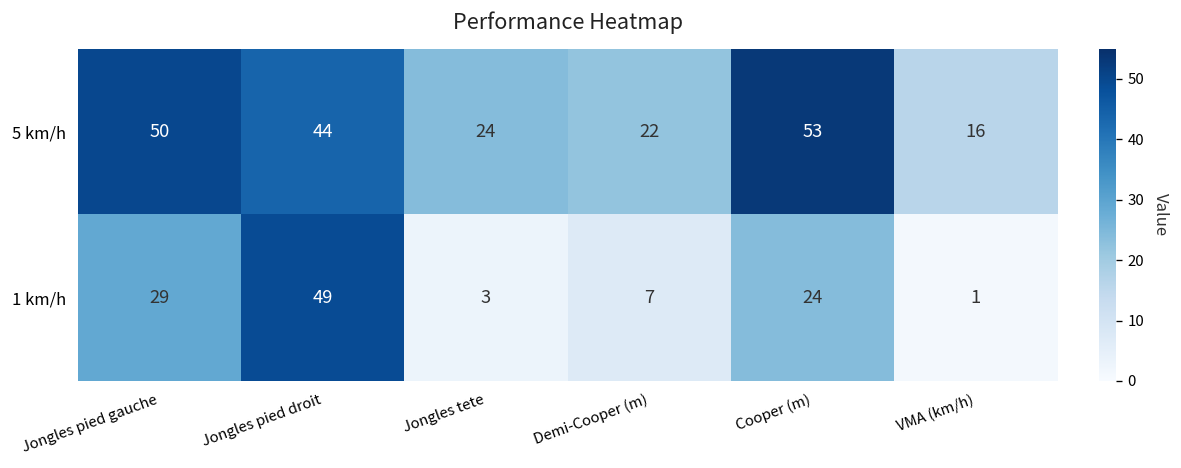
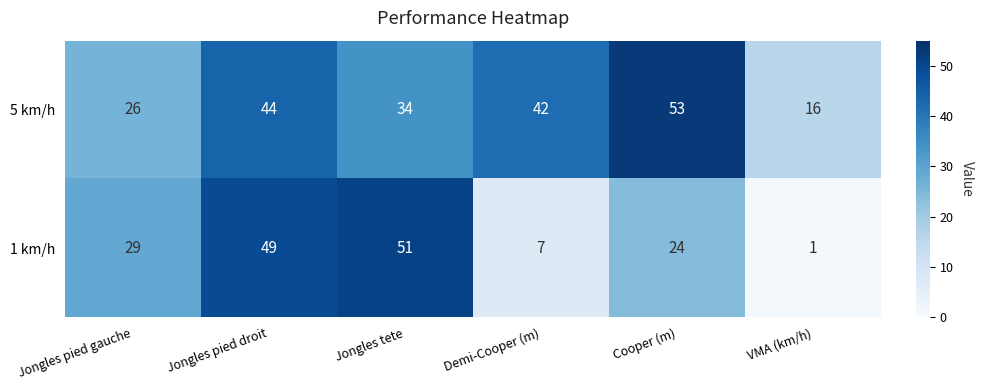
5 km/h, Jongles pied gauche: 50 -> 26
5 km/h, Jongles tete: 24 -> 34
5 km/h, Demi-Cooper (m): 22 -> 42
1 km/h, Jongles tete: 3 -> 51
